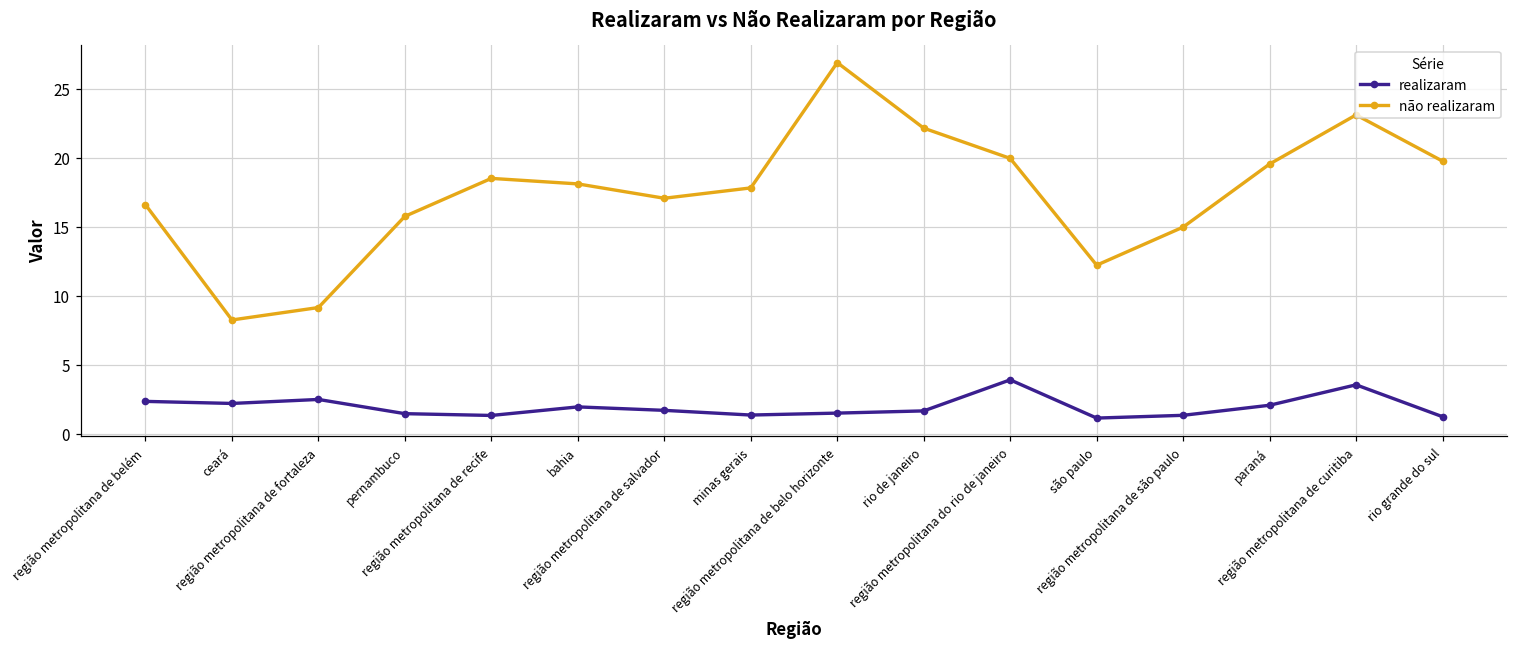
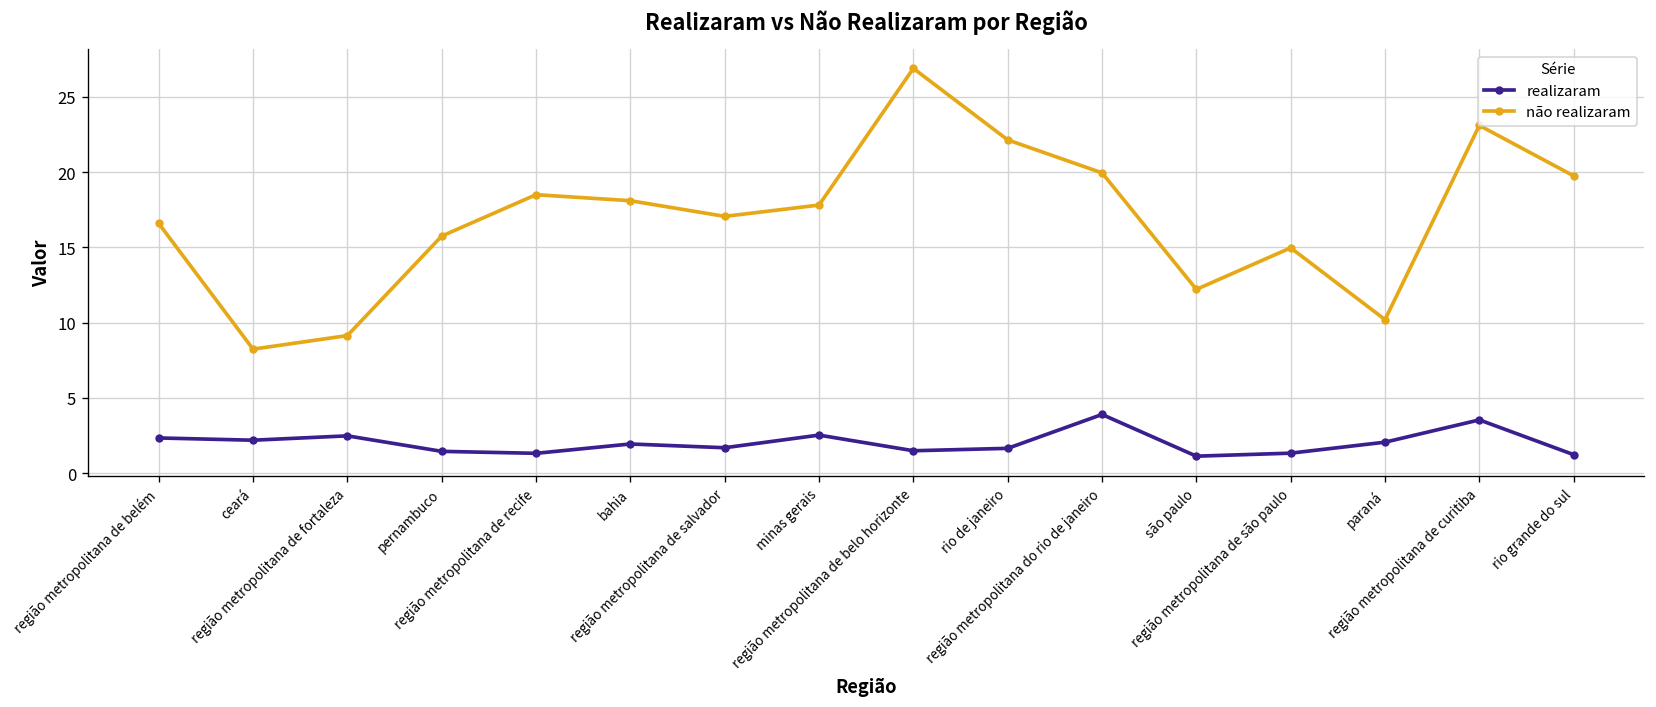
realizaram, minas gerais: 1.4 -> 2.5
não realizaram, paraná: 19.5 -> 10.2
